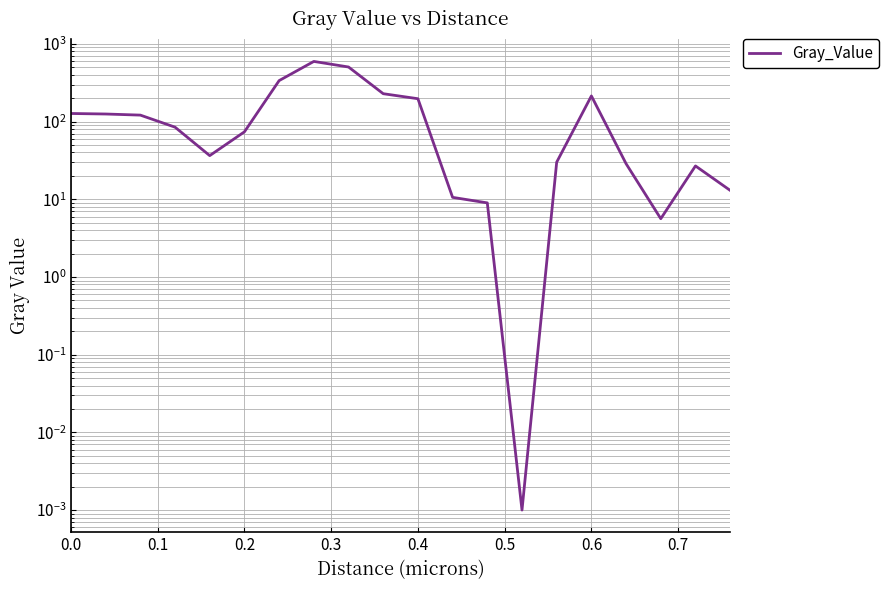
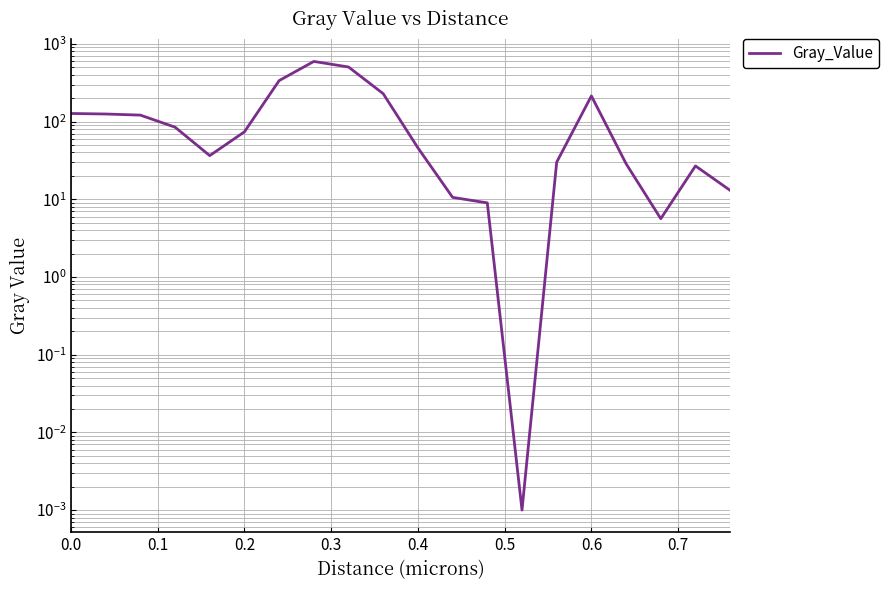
0.4: 200 -> 50
